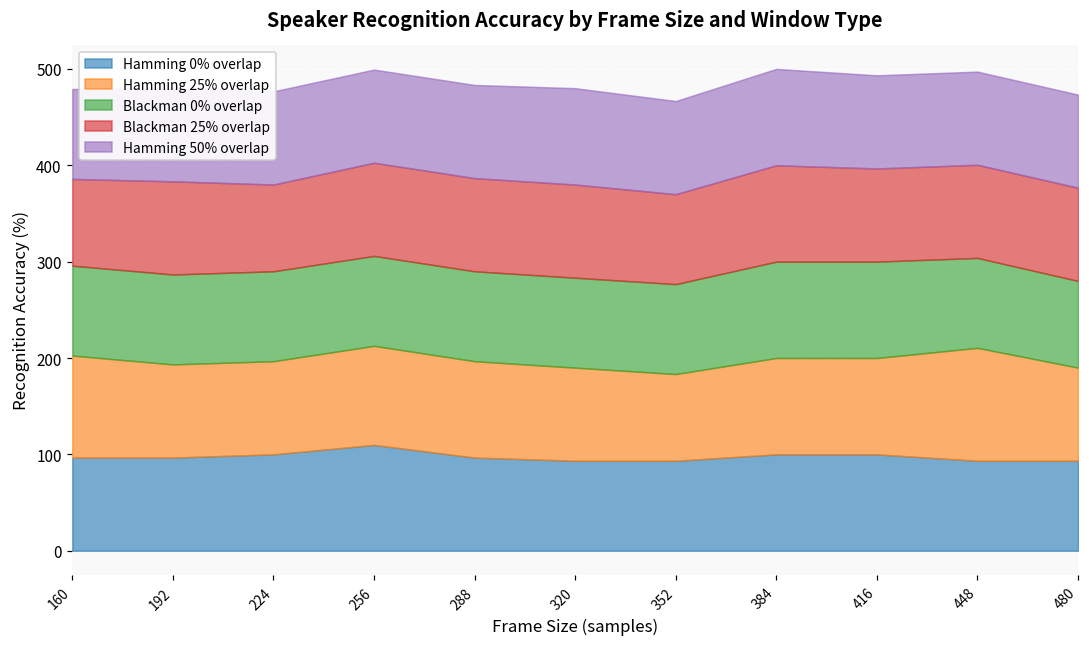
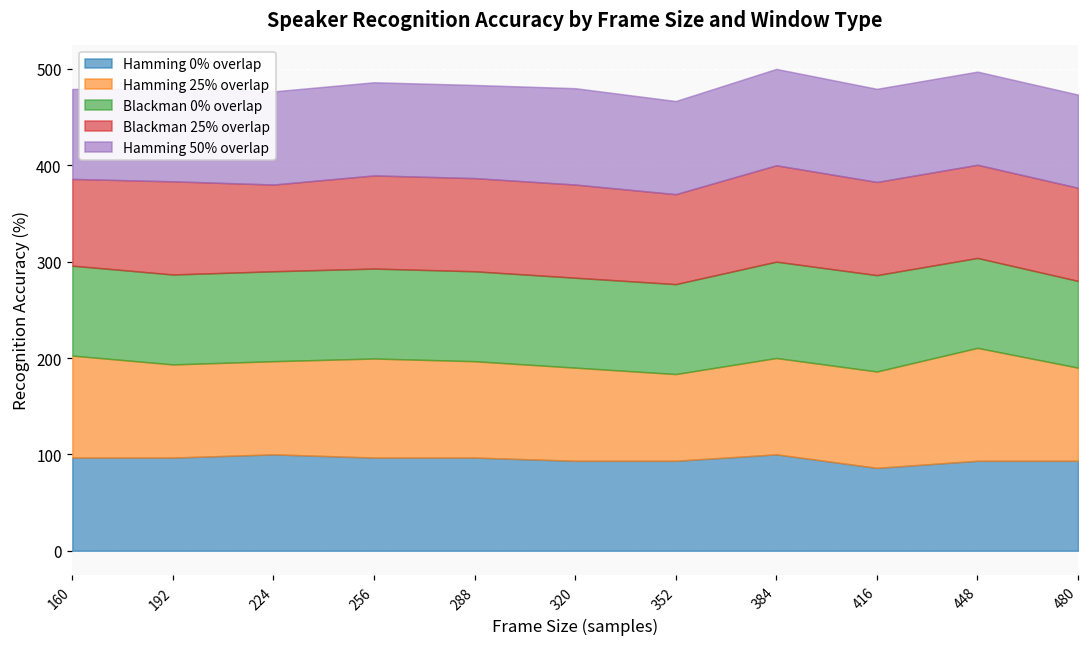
Hamming 0% overlap, 256: 110 -> 100
Hamming 0% overlap, 416: 100 -> 90
